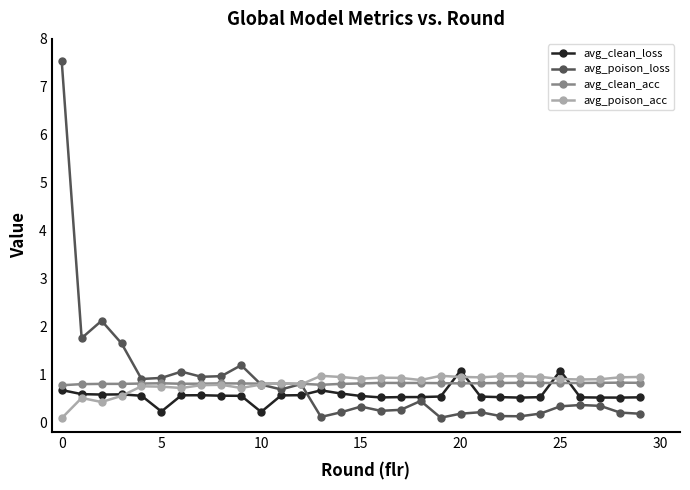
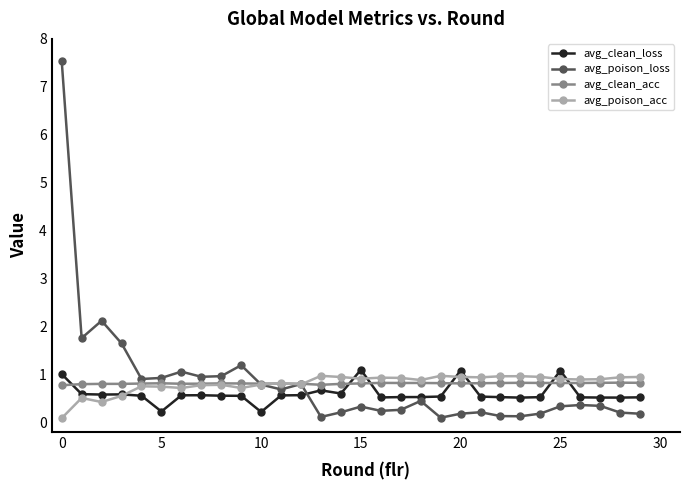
avg_clean_loss, 0: 0.7 -> 1.0
avg_clean_loss, 15: 0.6 -> 1.1
